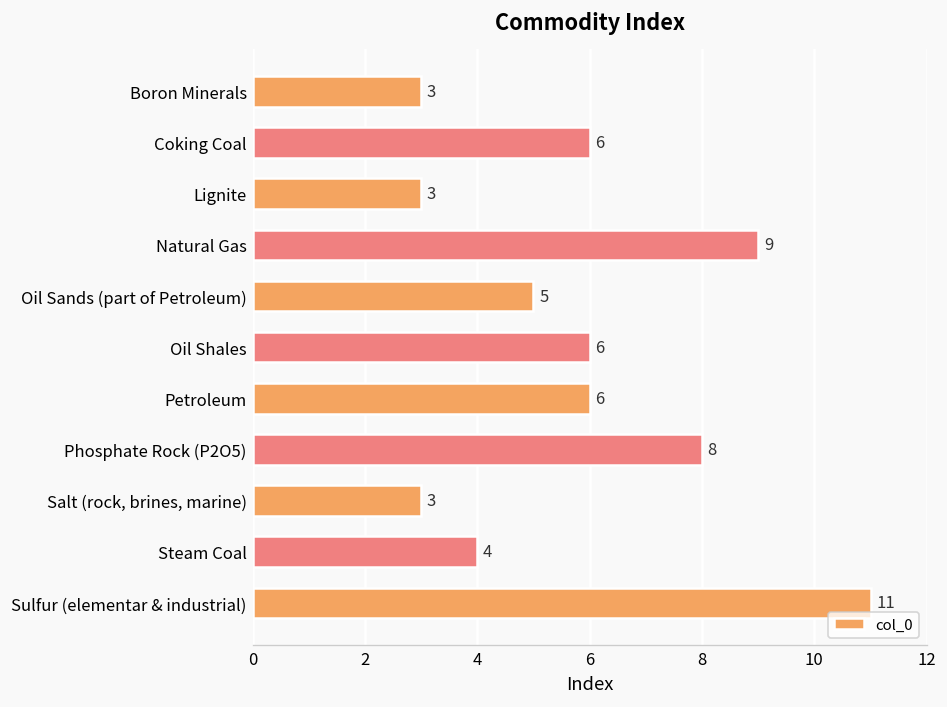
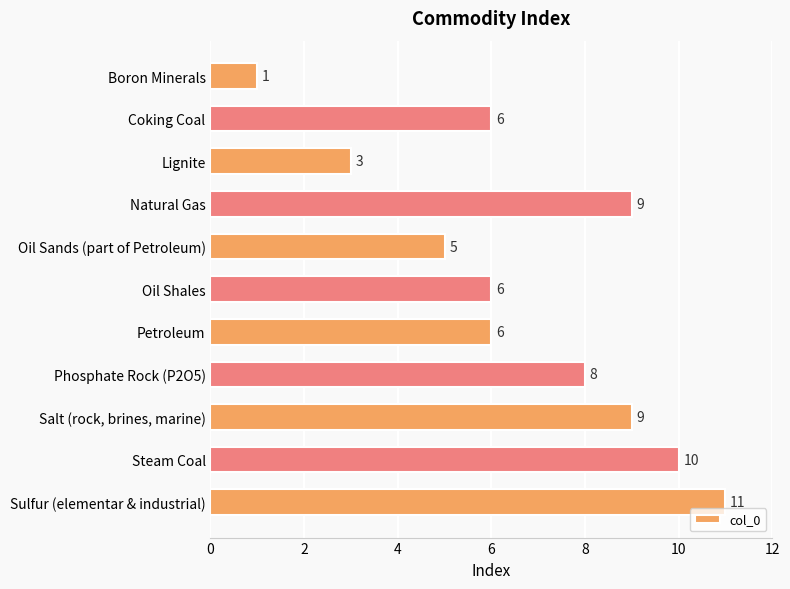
Boron Minerals: 3 -> 1
Salt (rock, brines, marine): 3 -> 9
Steam Coal: 4 -> 10
